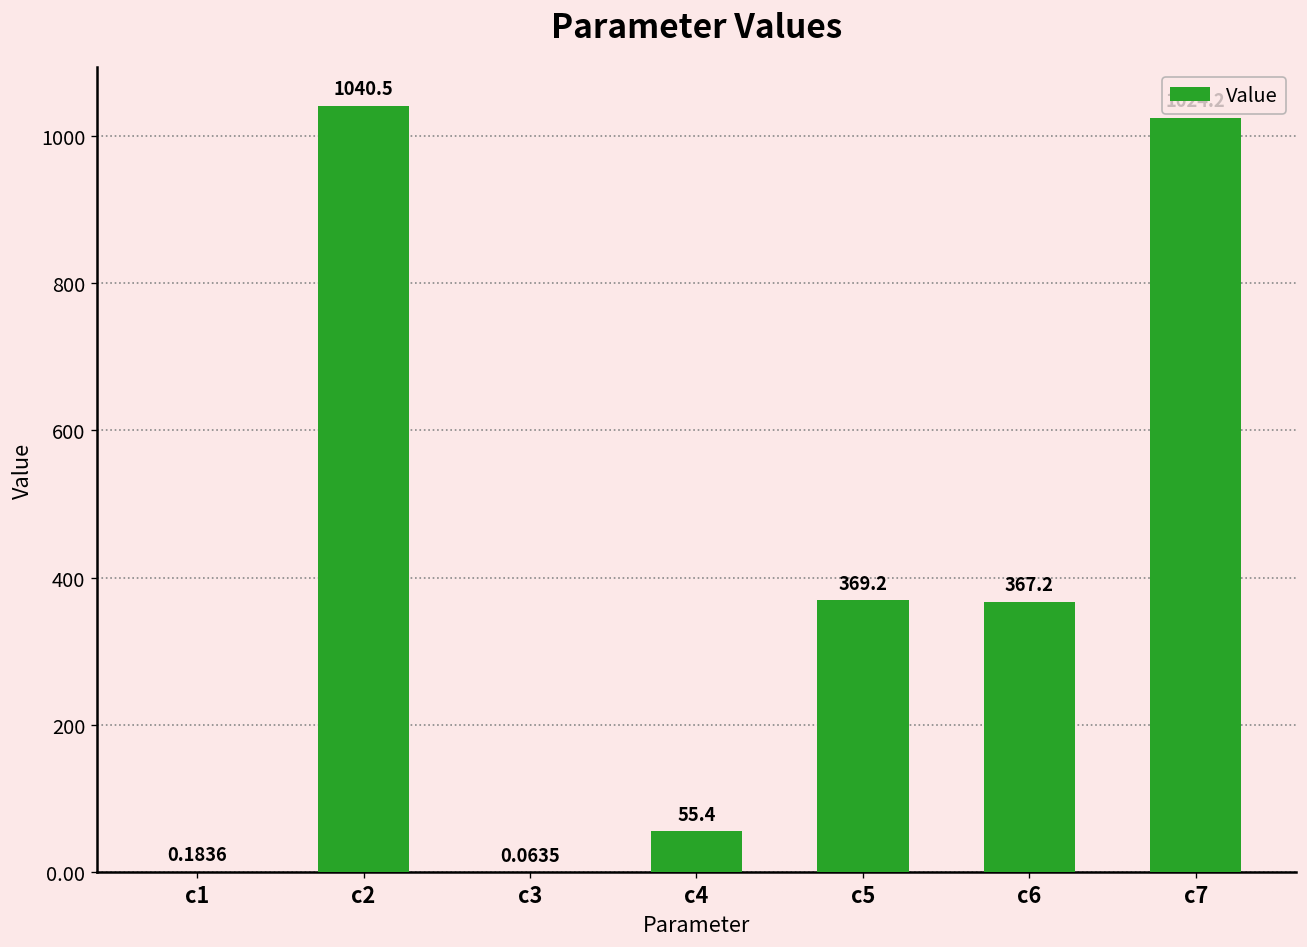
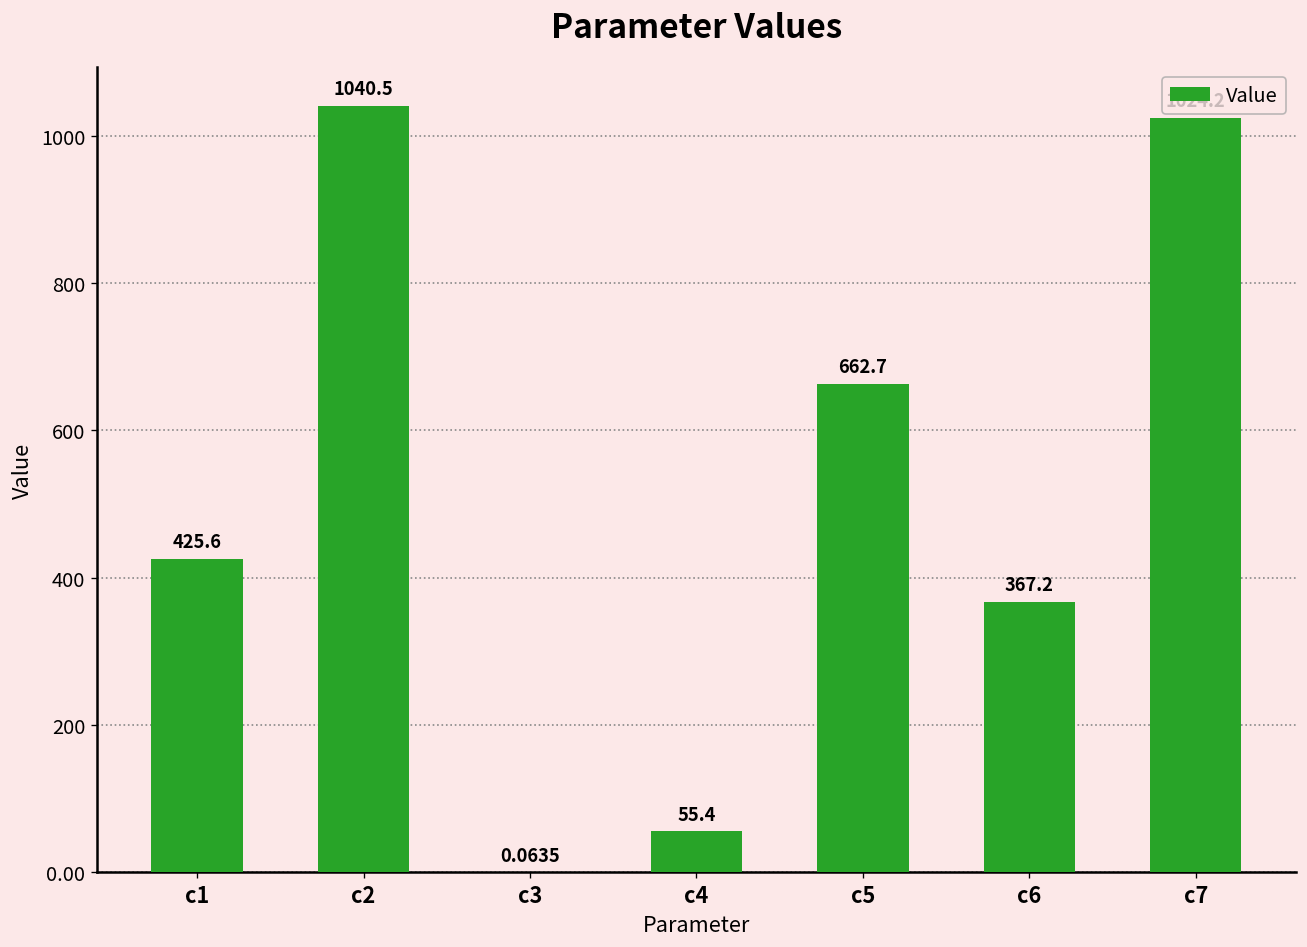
c1: 0.1836 -> 425.6
c5: 369.2 -> 662.7
